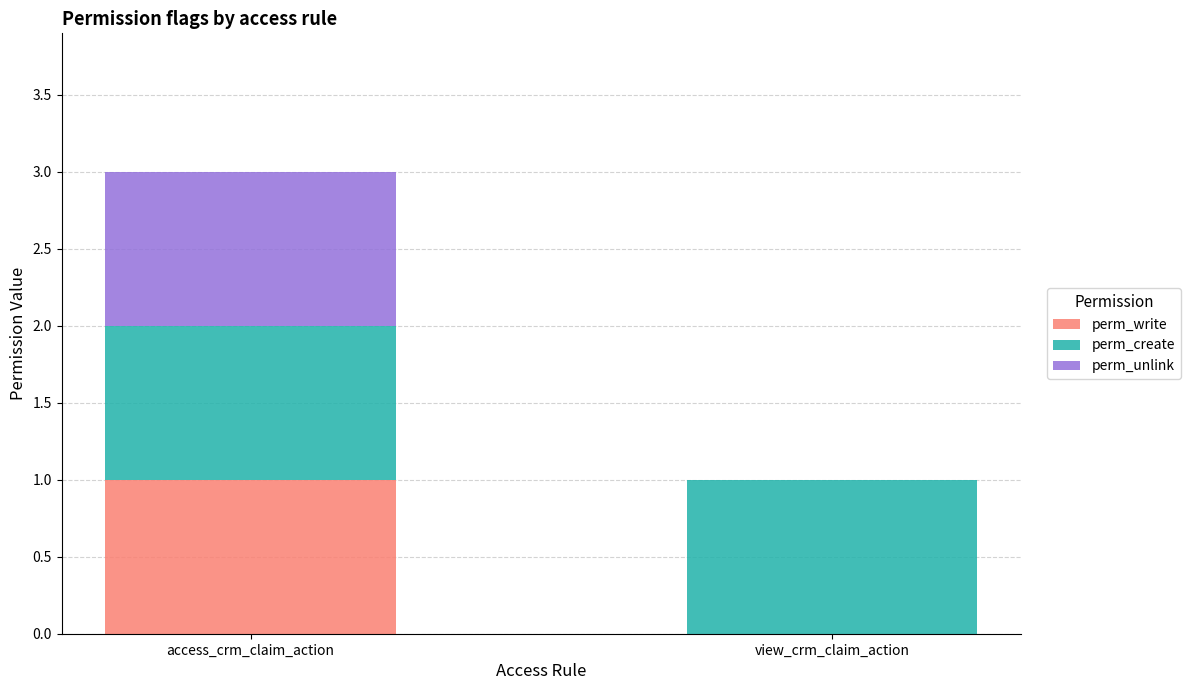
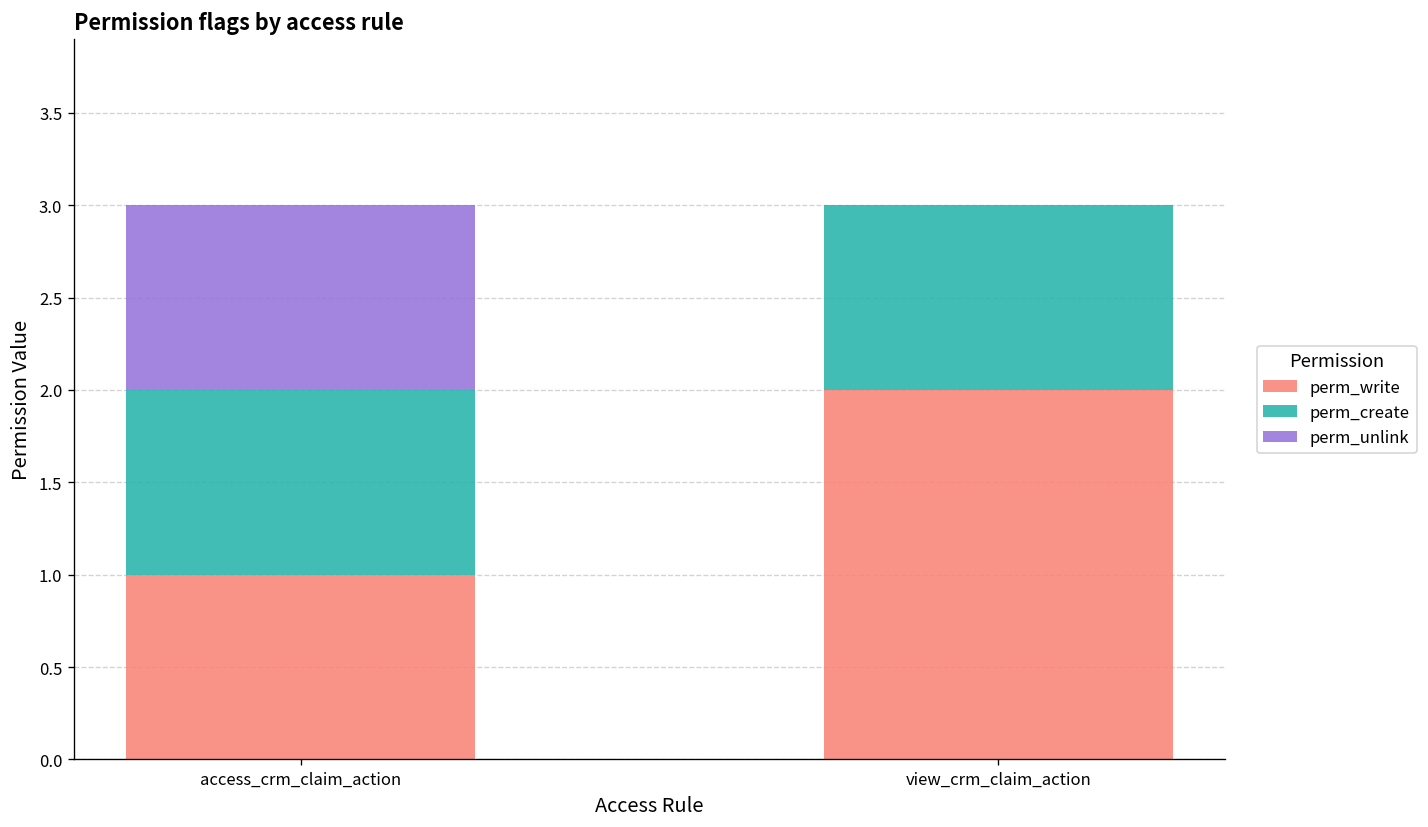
perm_write, view_crm_claim_action: 0 -> 2
